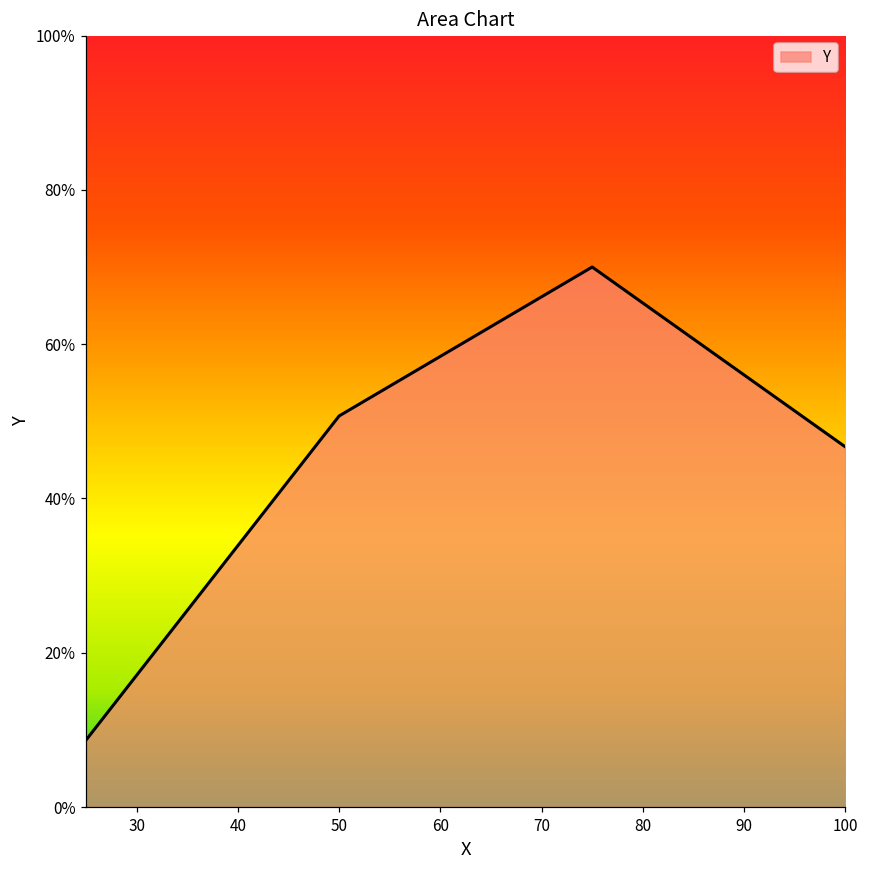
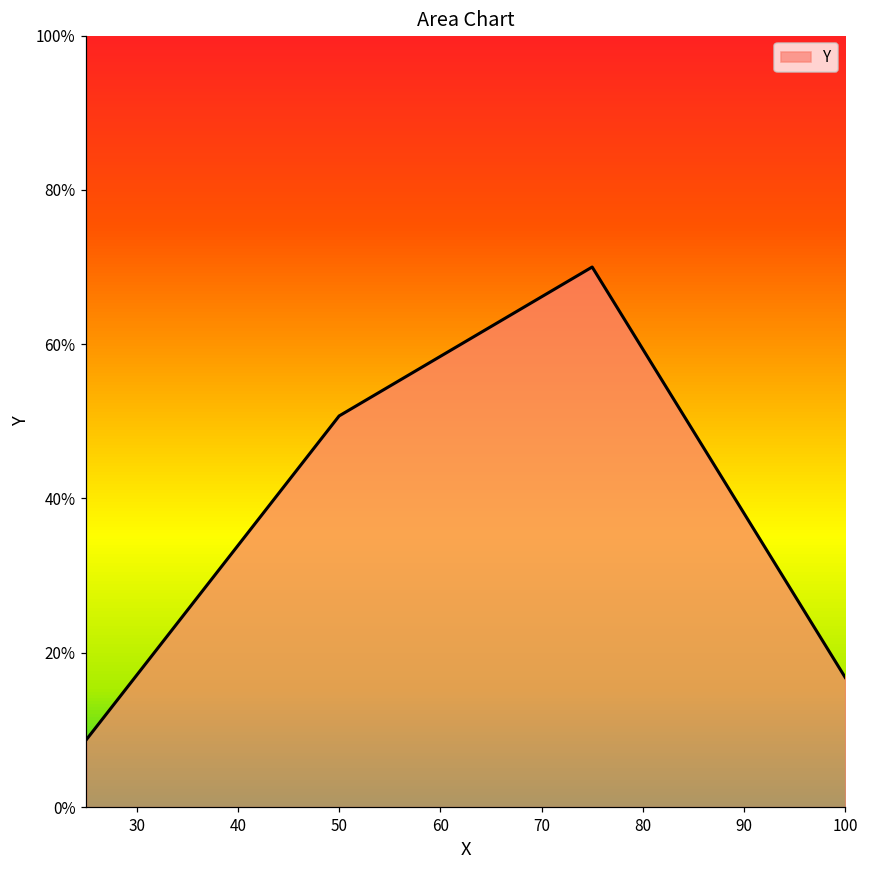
100: 47% -> 17%
